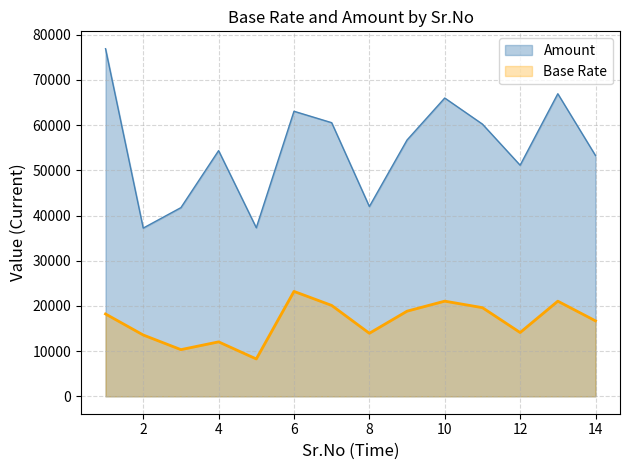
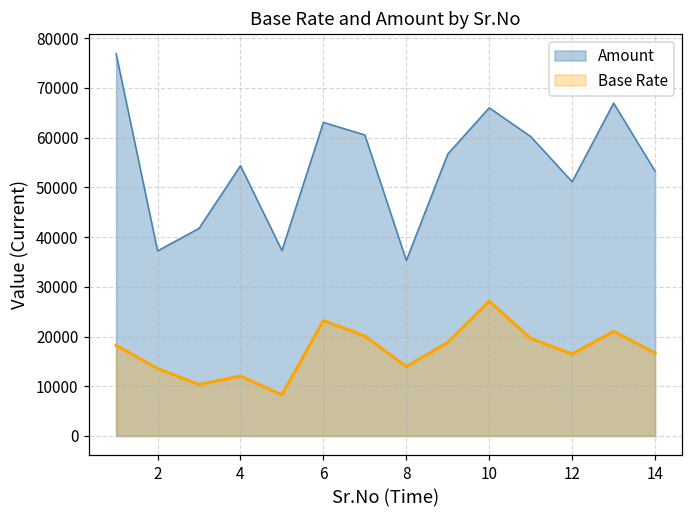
Amount, 8: 42000 -> 35000
Base Rate, 10: 21000 -> 27000
Base Rate, 12: 14000 -> 16000
